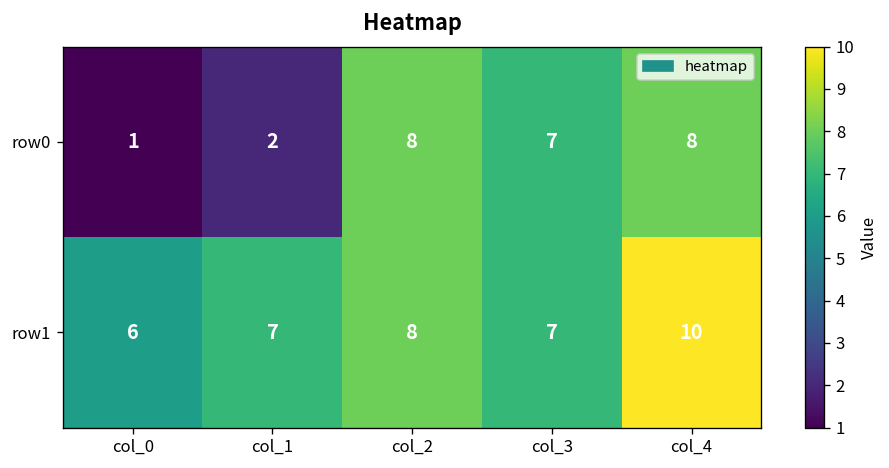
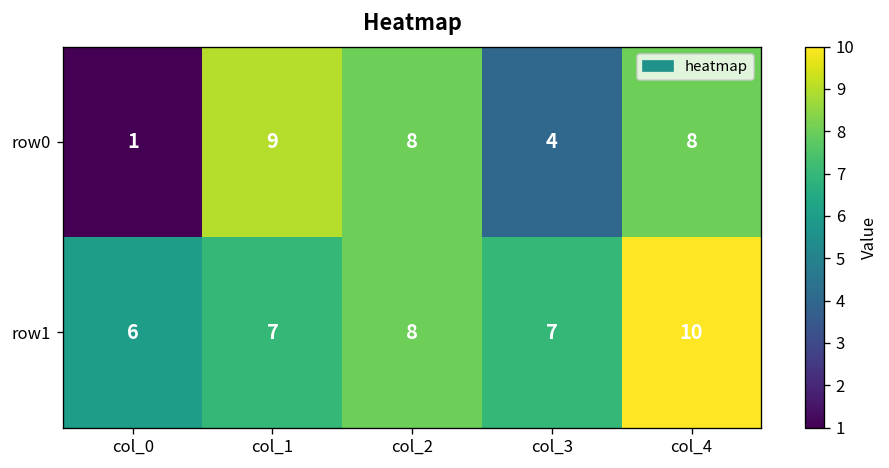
row0, col_1: 2 -> 9
row0, col_3: 7 -> 4
